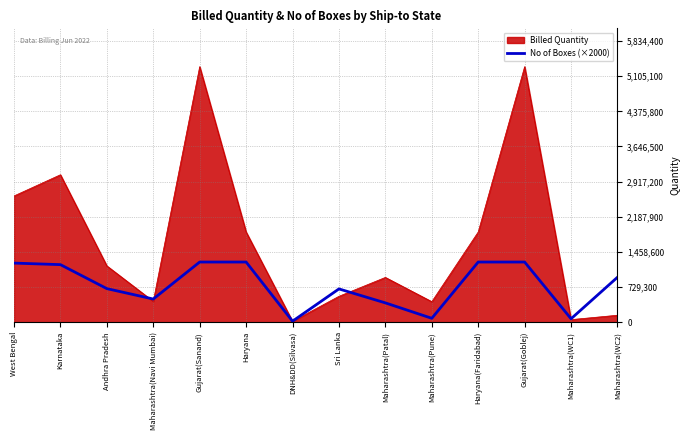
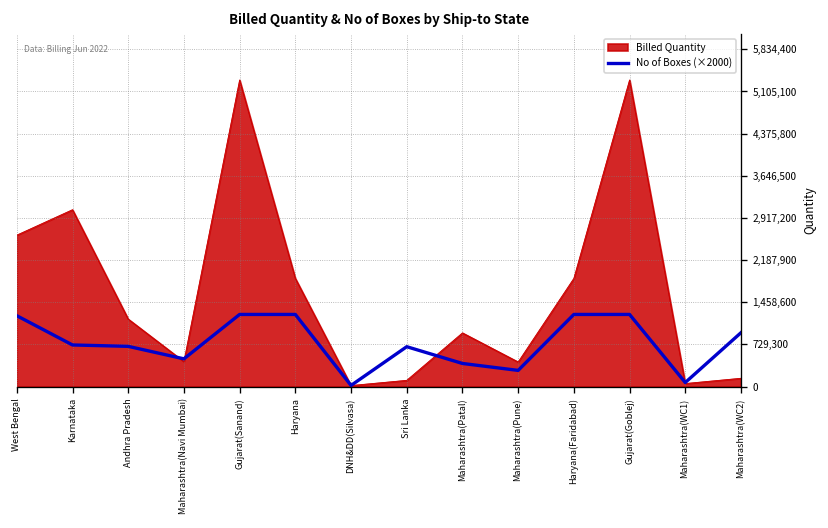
No of Boxes (×2000), Karnataka: 1,200,000 -> 700,000
Billed Quantity, Sri Lanka: 500,000 -> 100,000
No of Boxes (×2000), Maharashtra(Pune): 100,000 -> 300,000
